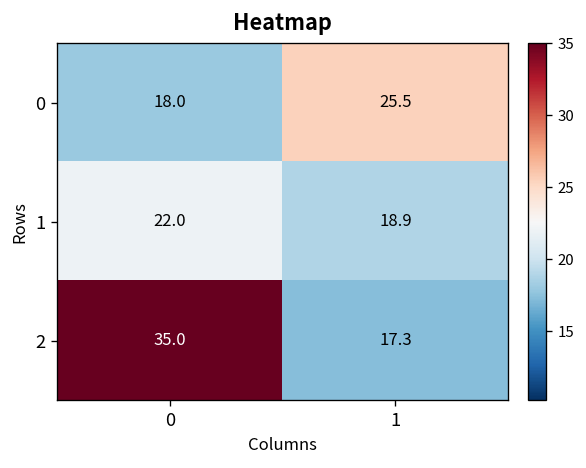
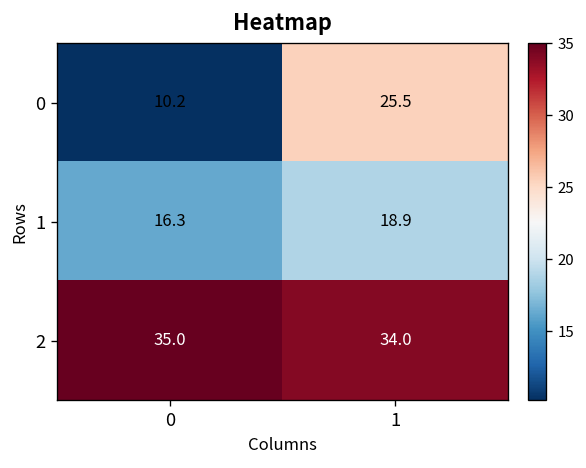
0, 0: 18.0 -> 10.2
1, 0: 22.0 -> 16.3
2, 1: 17.3 -> 34.0
